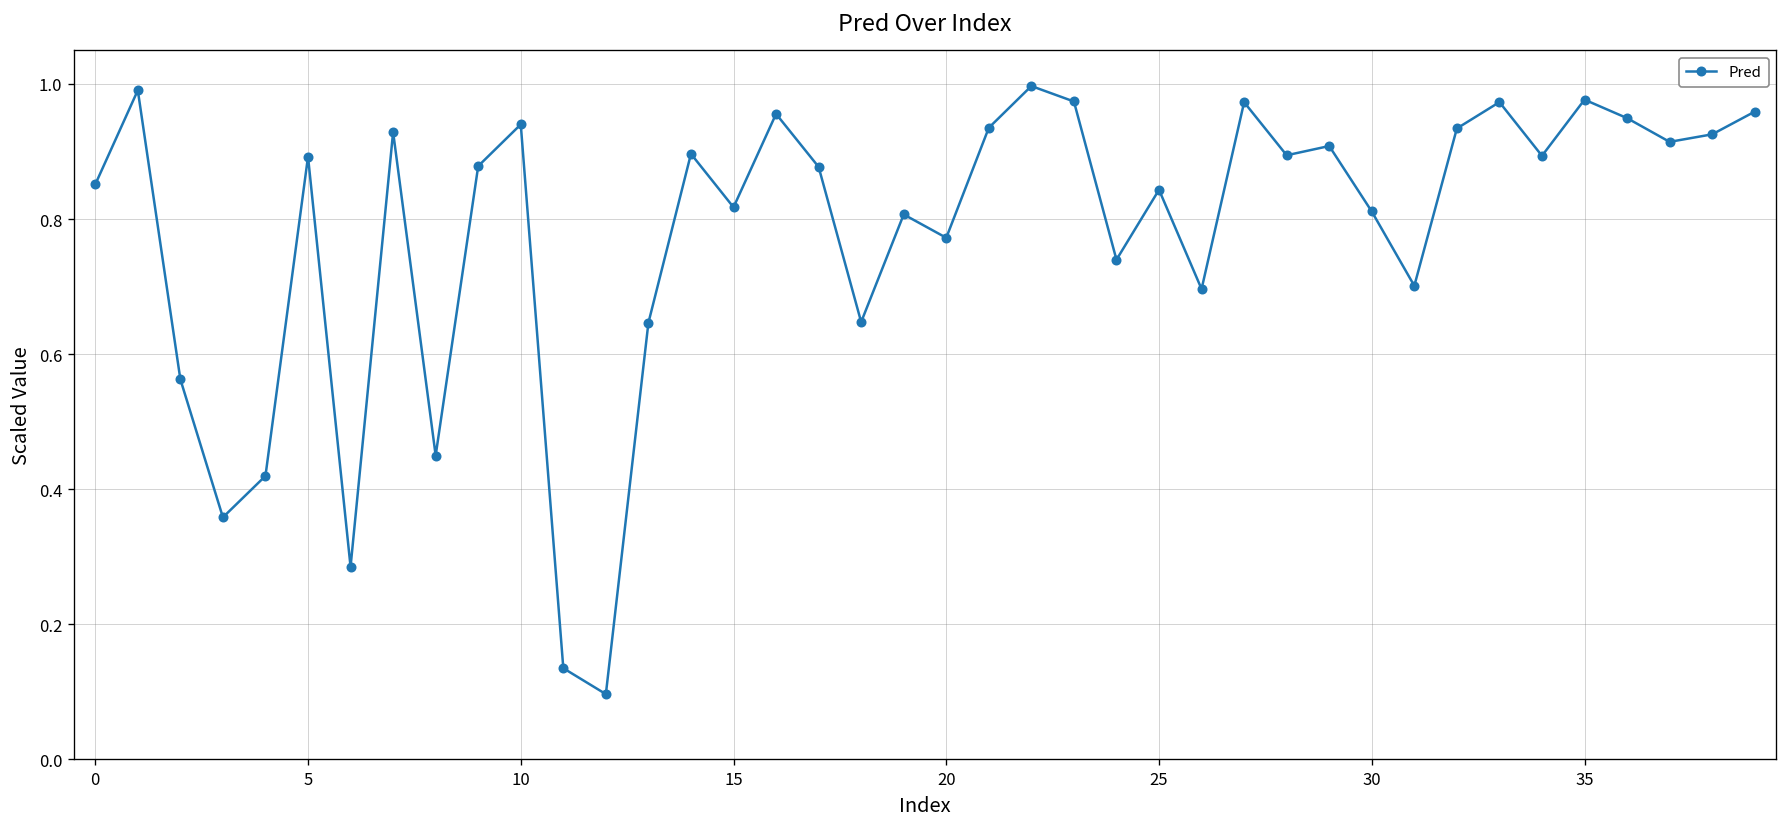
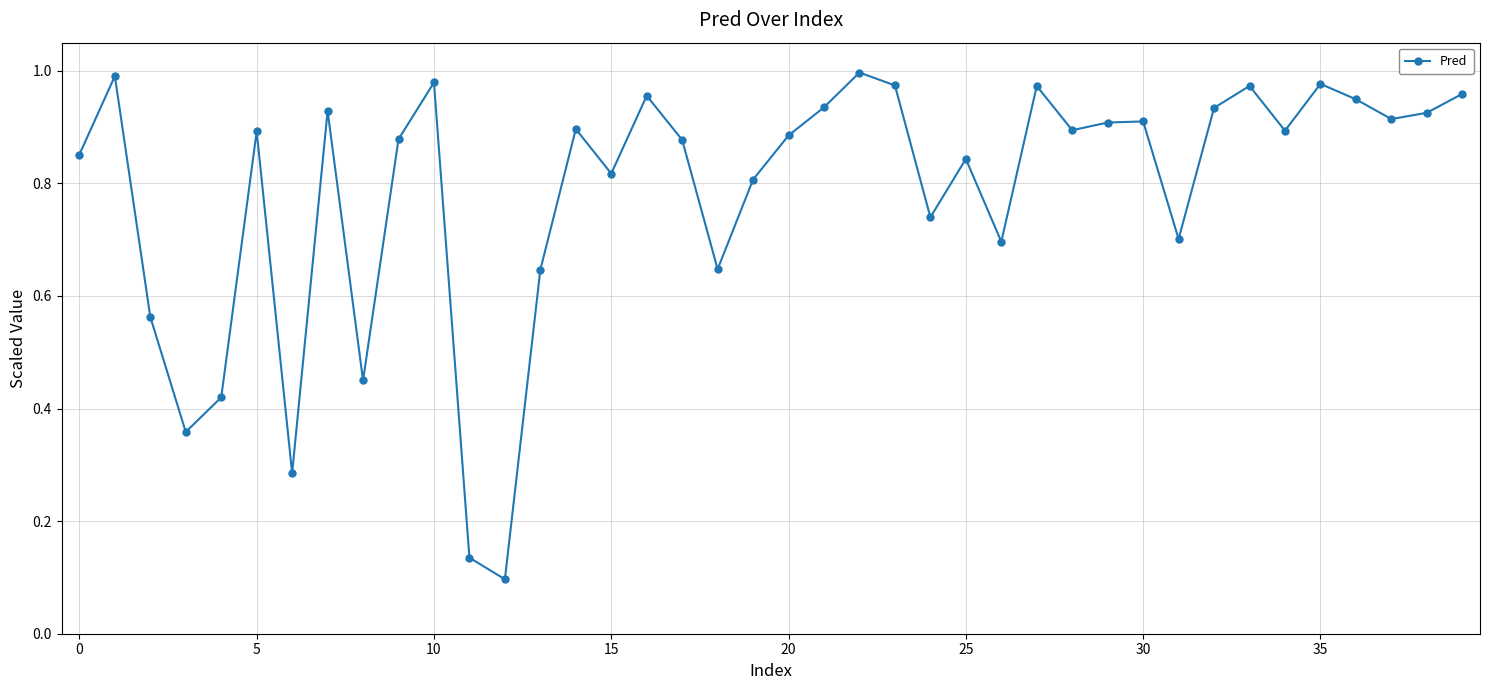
10: 0.94 -> 0.98
20: 0.77 -> 0.89
30: 0.81 -> 0.91
